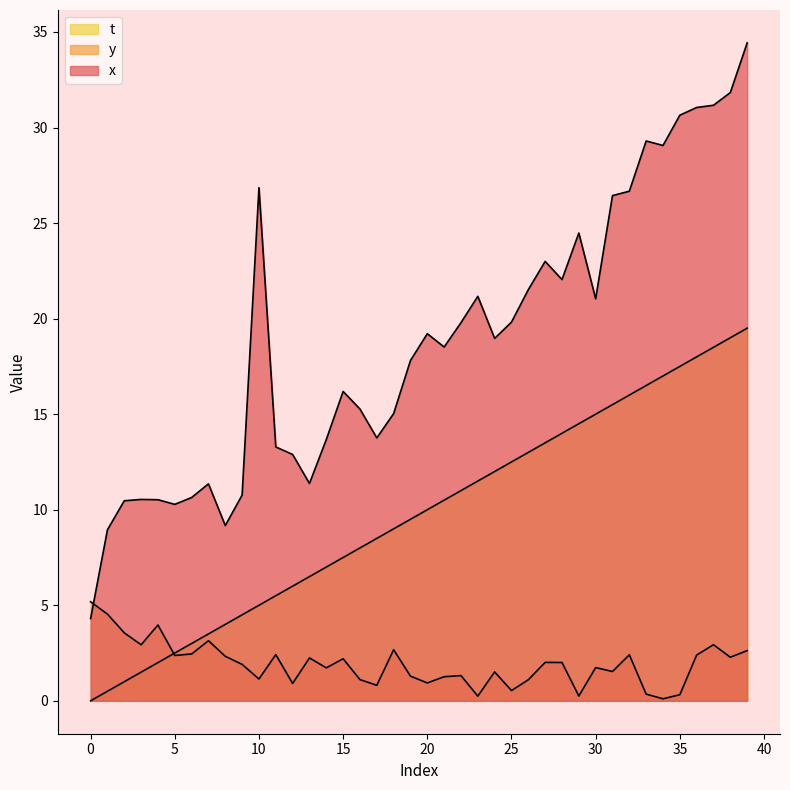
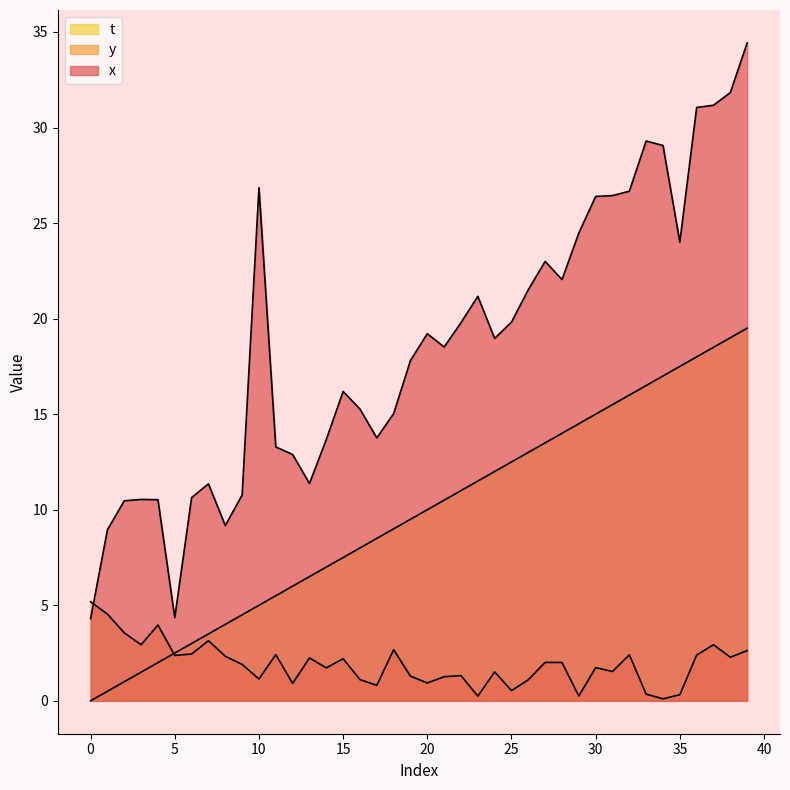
x, 5: 10.3 -> 4.4
x, 30: 21.0 -> 26.4
x, 35: 30.6 -> 24.0
